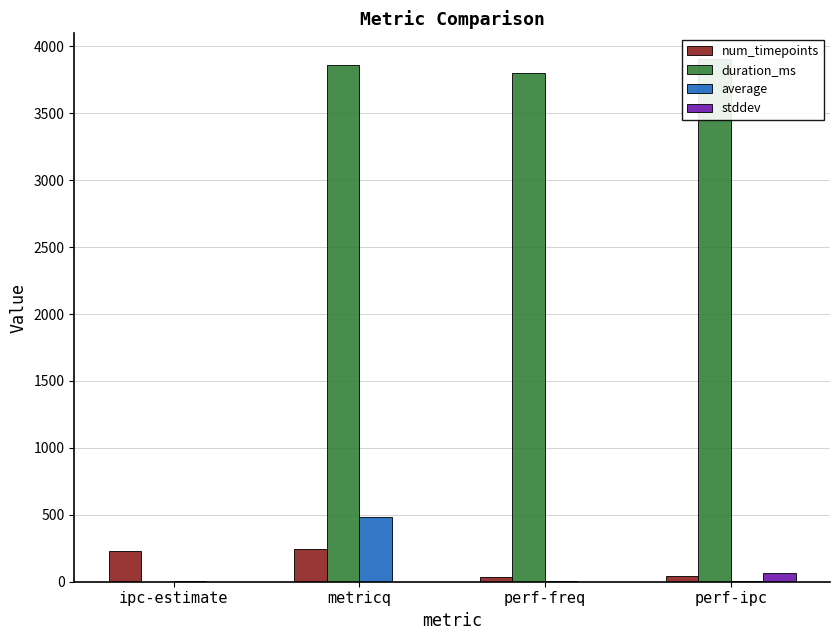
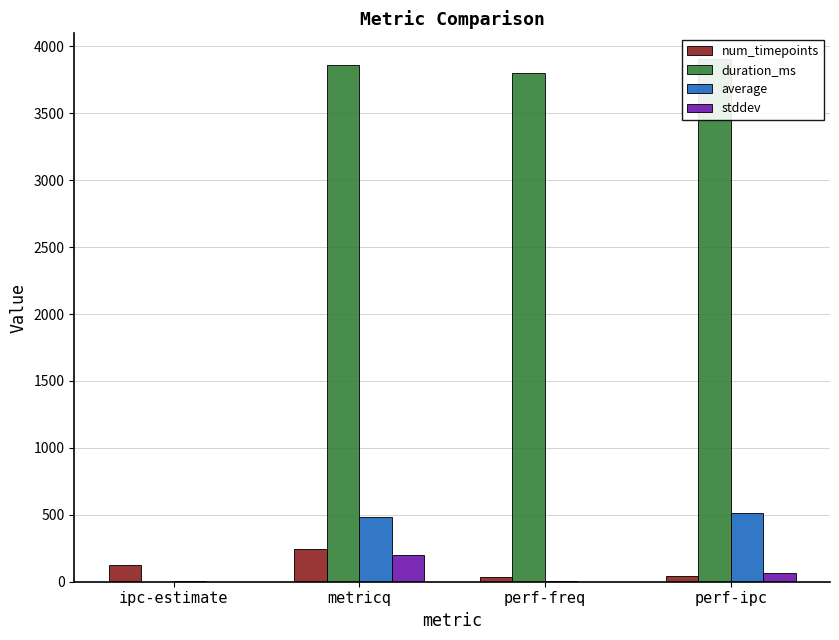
num_timepoints, ipc-estimate: 230 -> 130
stddev, metricq: 0 -> 200
average, perf-ipc: 0 -> 520
